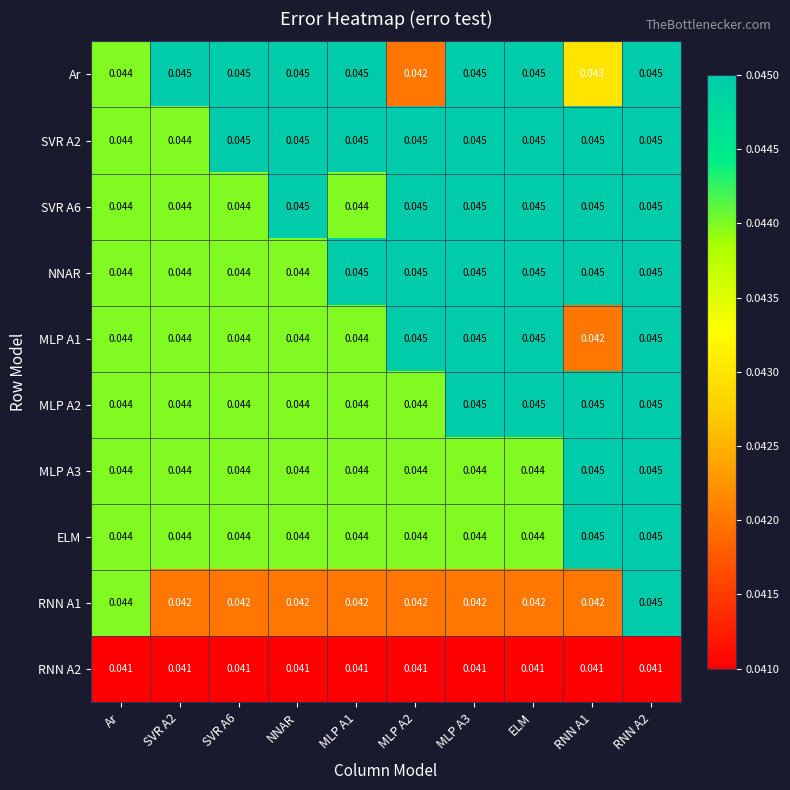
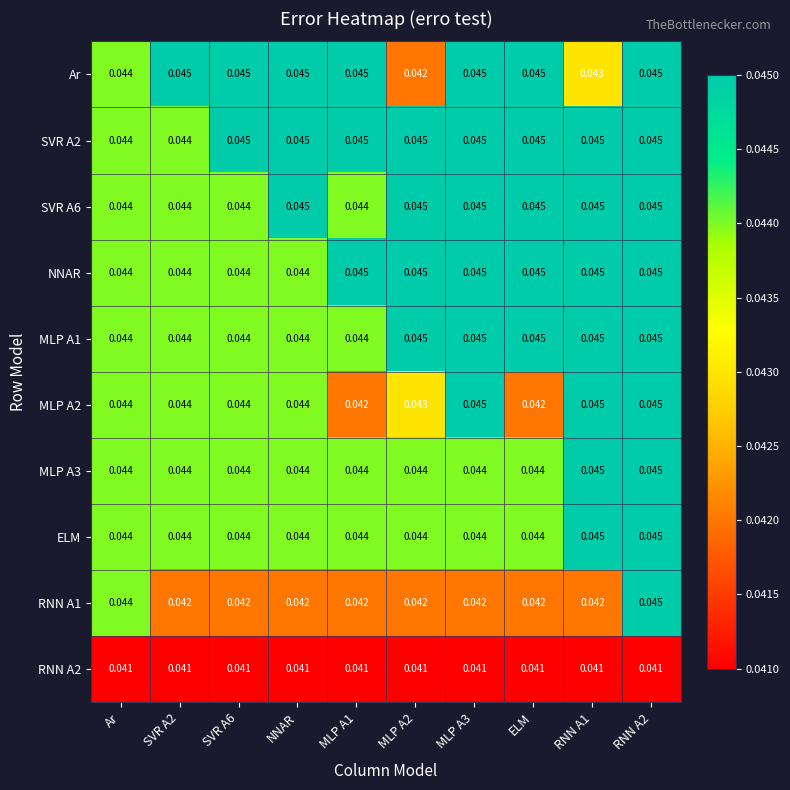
MLP A1, RNN A1: 0.042 -> 0.045
MLP A2, MLP A1: 0.044 -> 0.042
MLP A2, MLP A2: 0.044 -> 0.043
MLP A2, ELM: 0.045 -> 0.042
